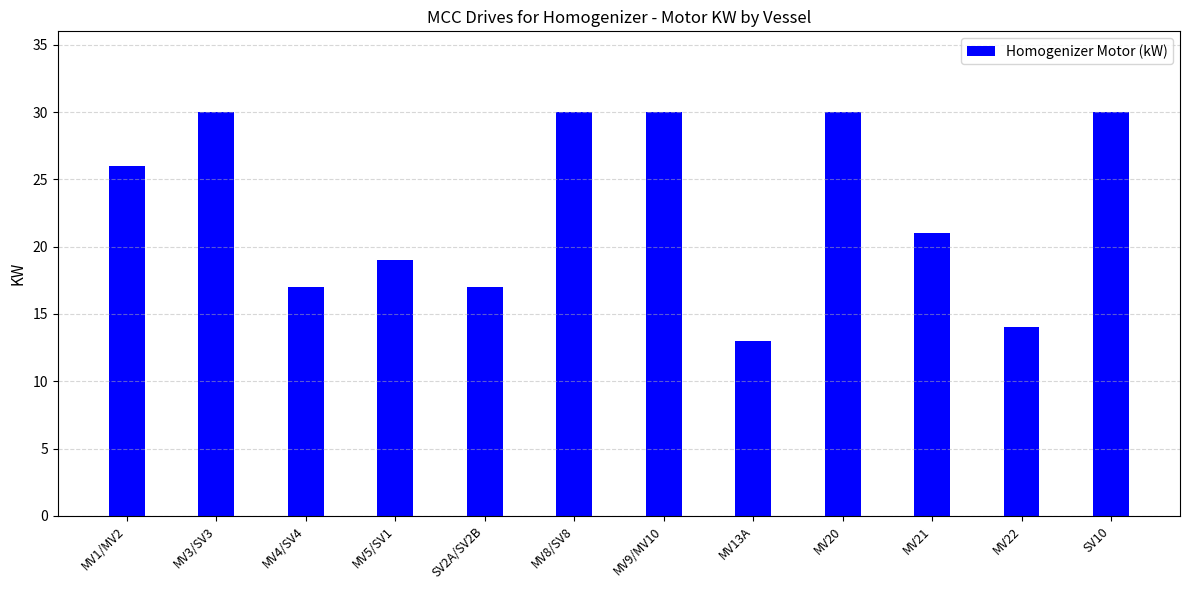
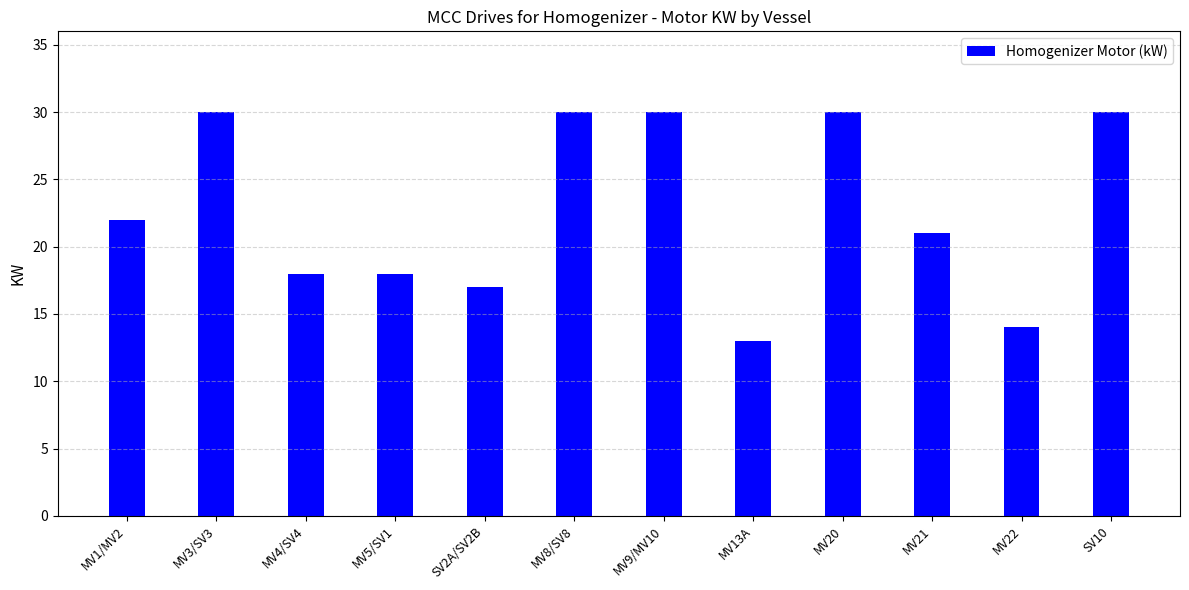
MV1/MV2: 26 -> 22
MV4/SV4: 17 -> 18
MV5/SV1: 19 -> 18
